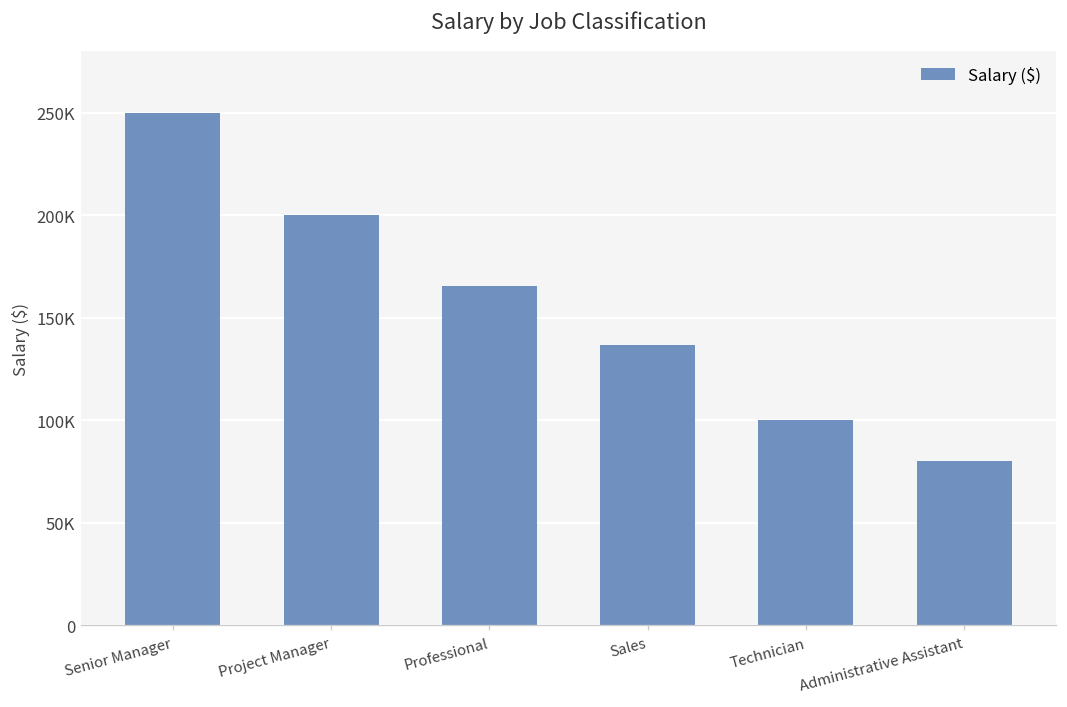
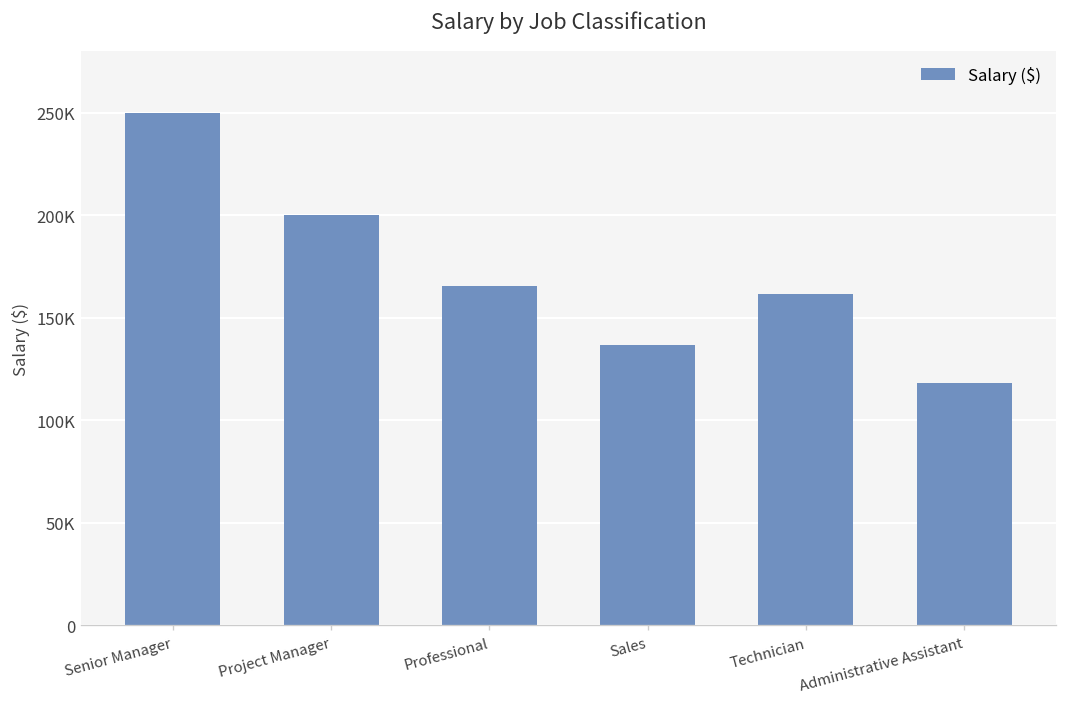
Technician: 100000 -> 161000
Administrative Assistant: 80000 -> 118000
